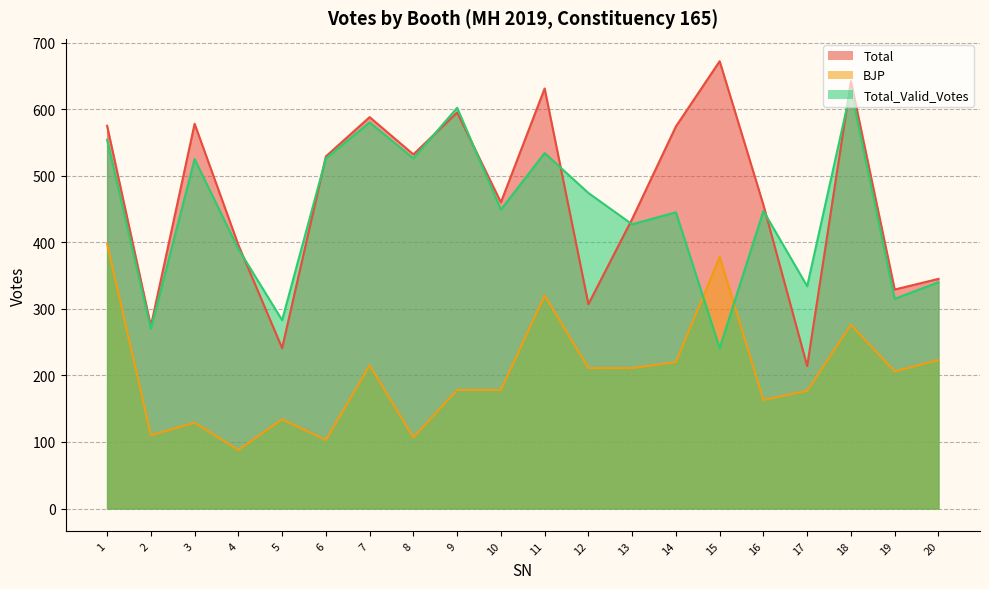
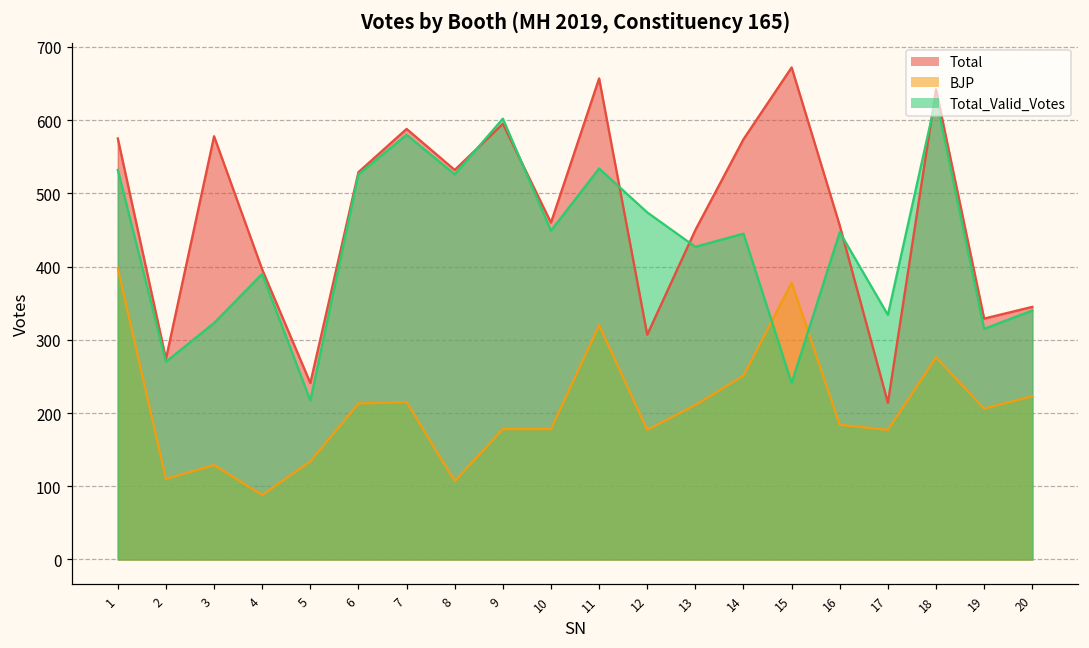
Total_Valid_Votes, 1: 550 -> 530
Total_Valid_Votes, 3: 530 -> 320
Total_Valid_Votes, 5: 280 -> 220
BJP, 6: 100 -> 210
Total, 11: 630 -> 660
BJP, 12: 210 -> 180
Total, 13: 440 -> 450
BJP, 14: 220 -> 250
BJP, 16: 160 -> 180
